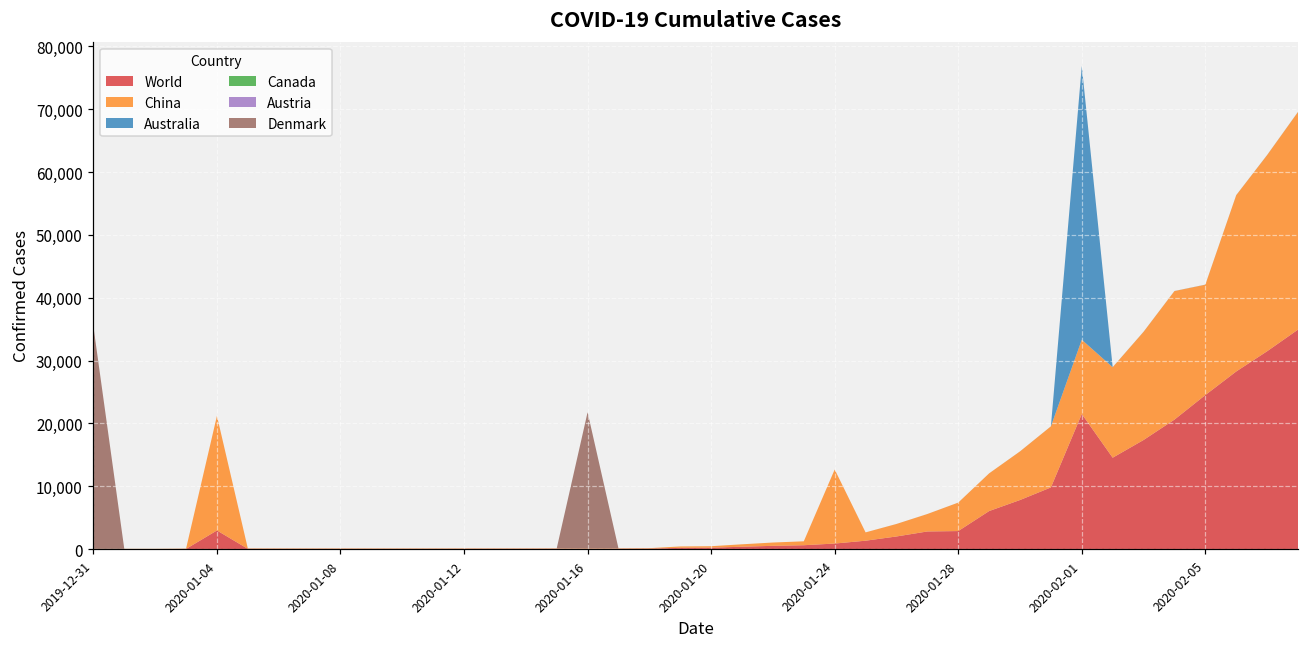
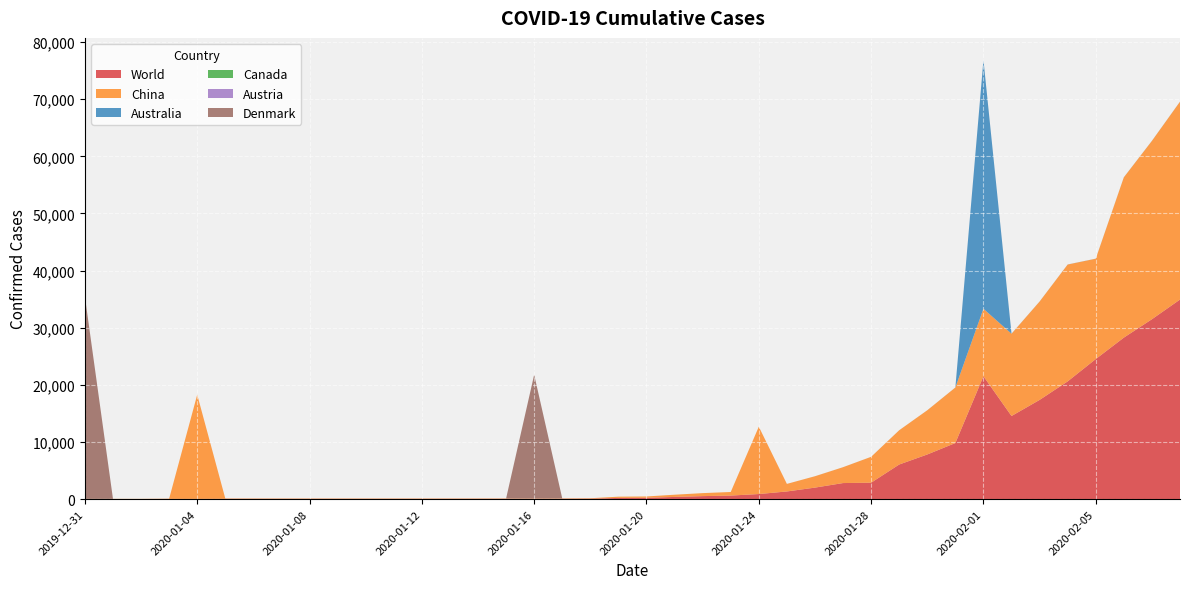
World, 2020-01-04: 3,000 -> 0
